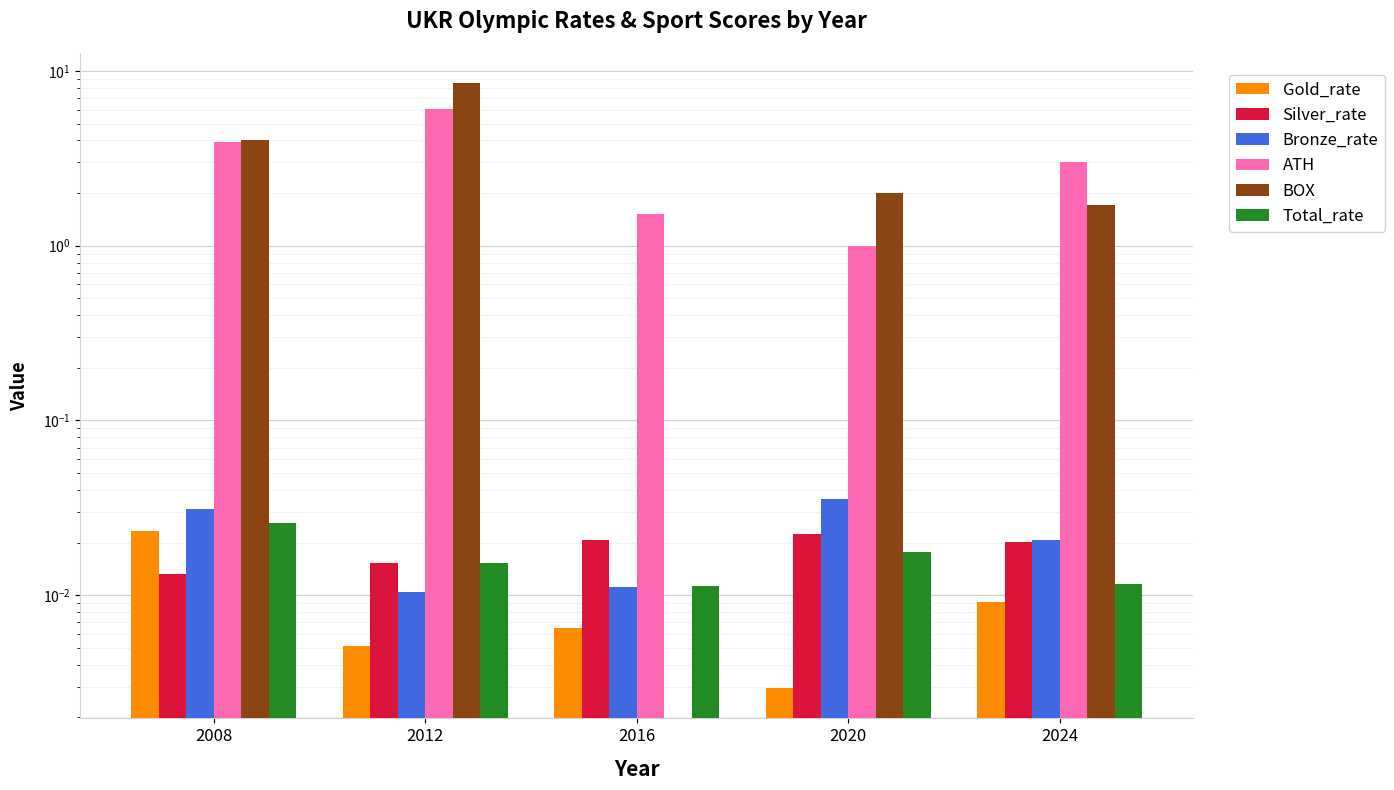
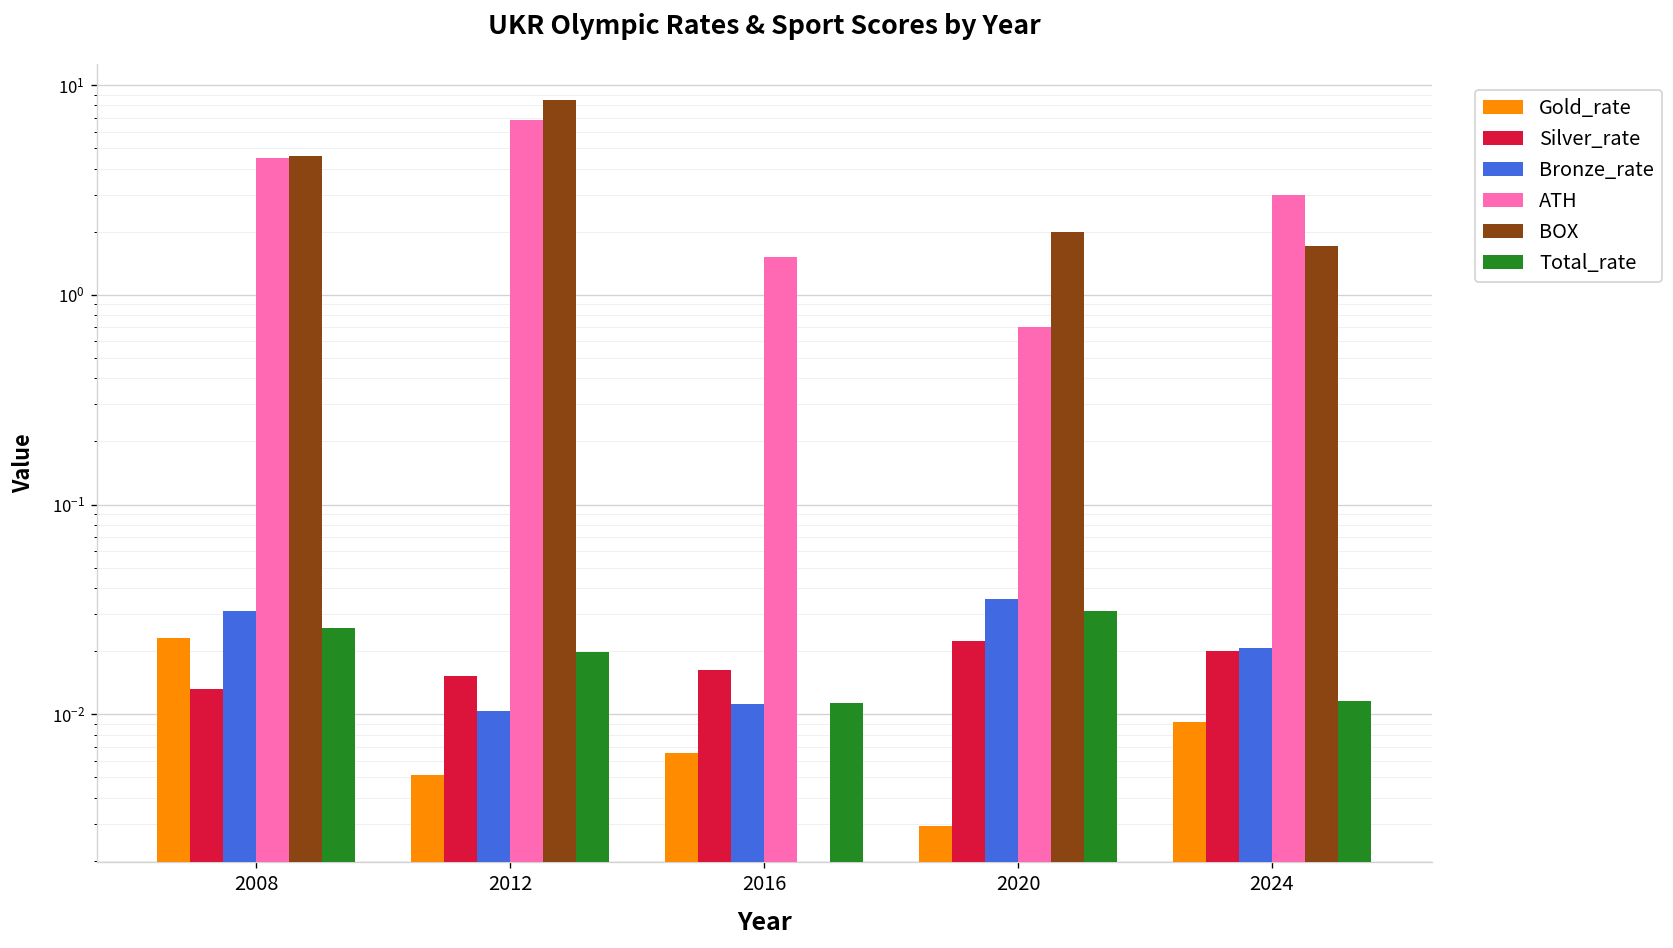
ATH, 2008: 3.9 -> 4.5
BOX, 2008: 4.0 -> 4.6
ATH, 2012: 6.1 -> 6.8
Total_rate, 2012: 0.015 -> 0.020
Silver_rate, 2016: 0.021 -> 0.016
ATH, 2020: 1.0 -> 0.7
Total_rate, 2020: 0.018 -> 0.031
